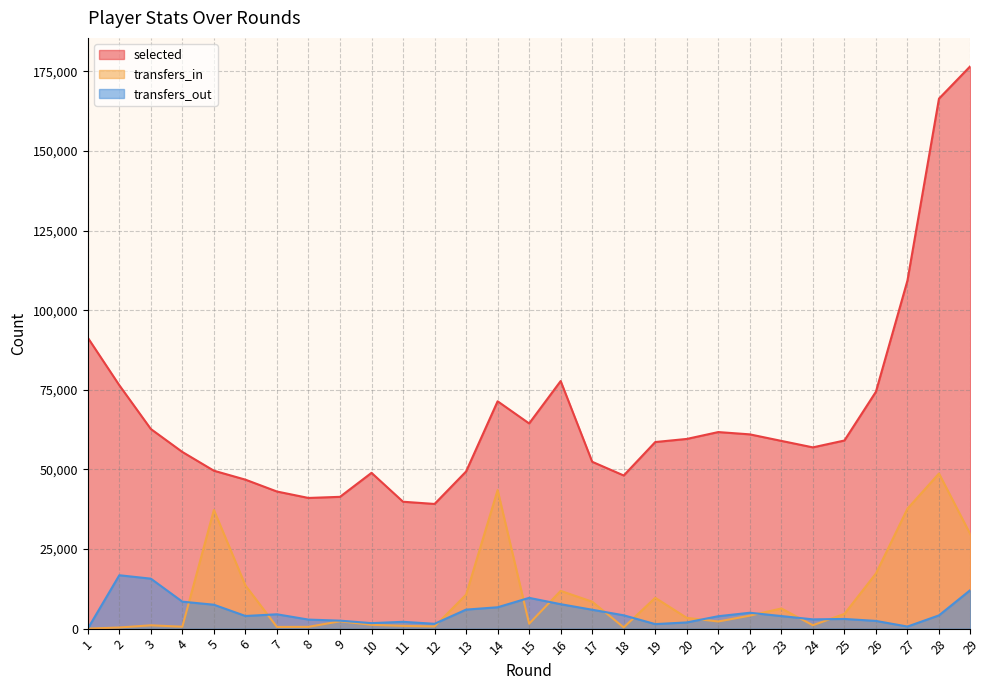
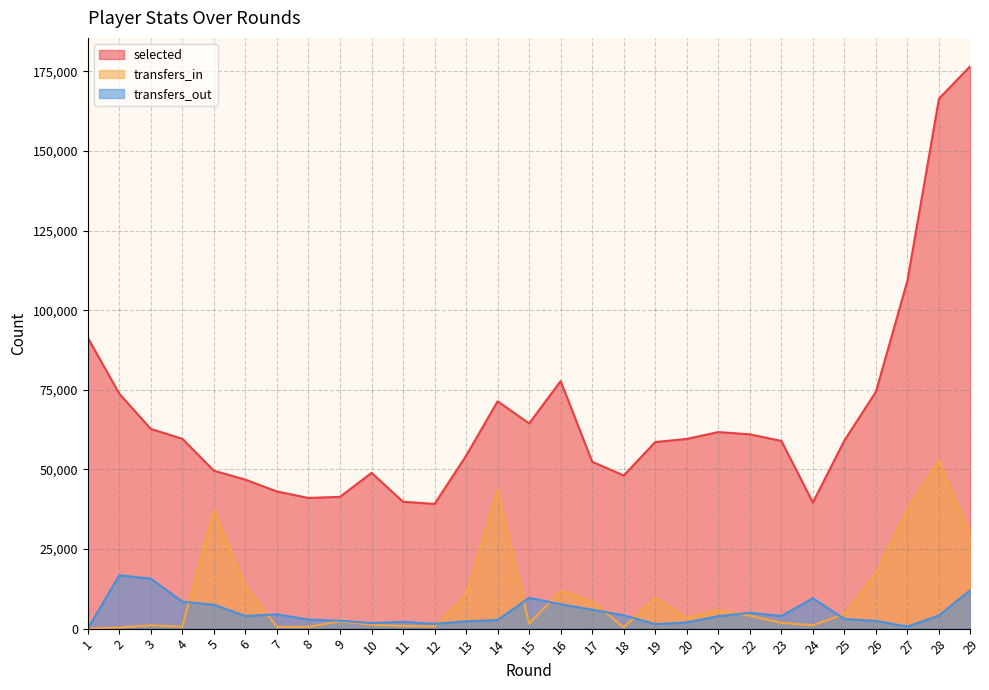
selected, 2: 76,000 -> 74,000
selected, 4: 55,000 -> 60,000
selected, 13: 49,000 -> 54,000
transfers_out, 13: 6,000 -> 2,000
transfers_out, 14: 7,000 -> 3,000
transfers_in, 21: 2,000 -> 6,000
transfers_in, 23: 6,000 -> 2,000
selected, 24: 57,000 -> 40,000
transfers_out, 24: 3,000 -> 10,000
transfers_in, 28: 49,000 -> 53,000
